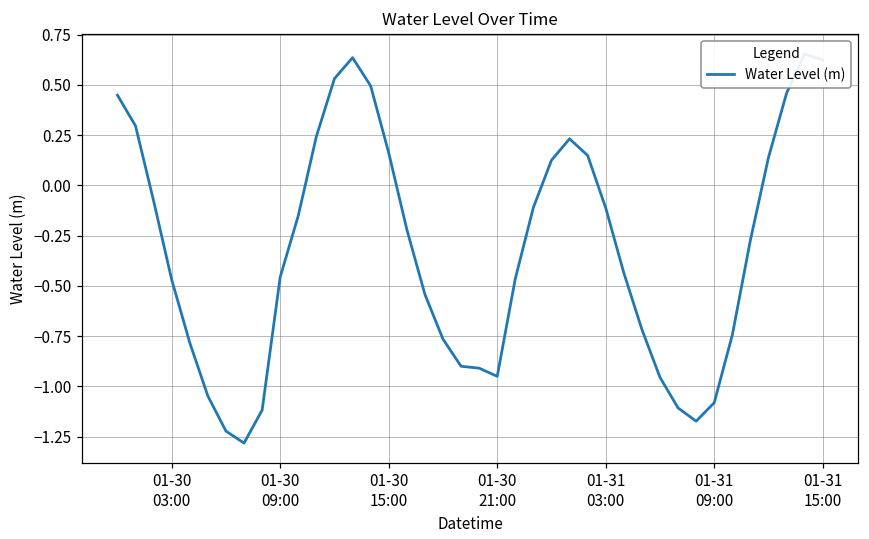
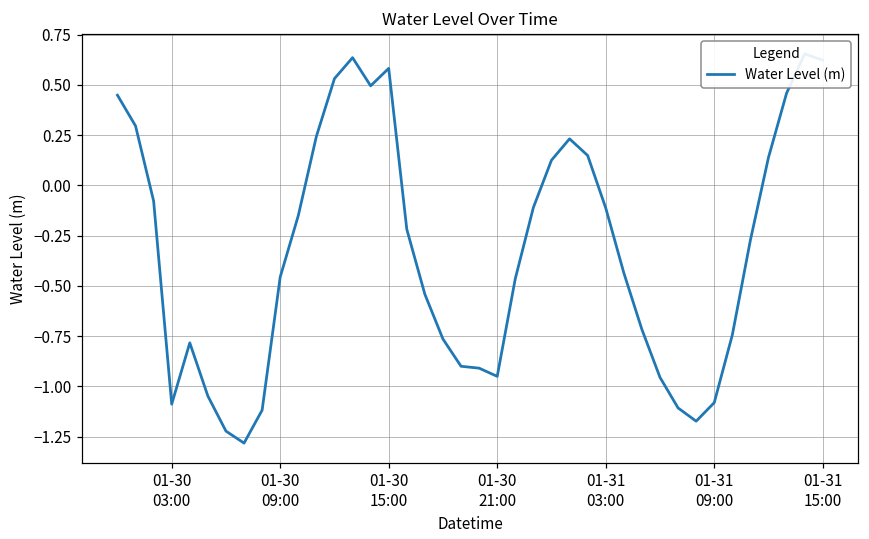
01-30 03:00: -0.47 -> -1.09
01-30 15:00: 0.16 -> 0.58
